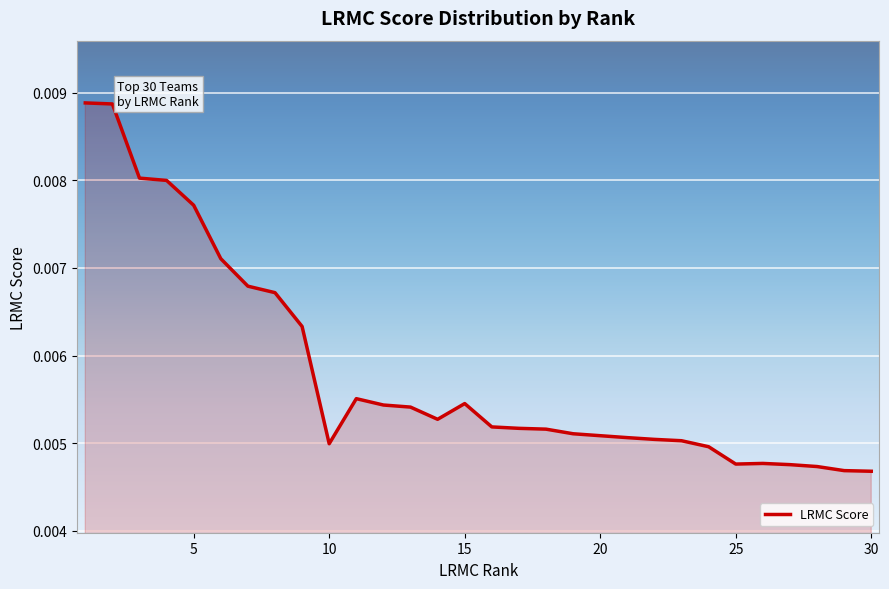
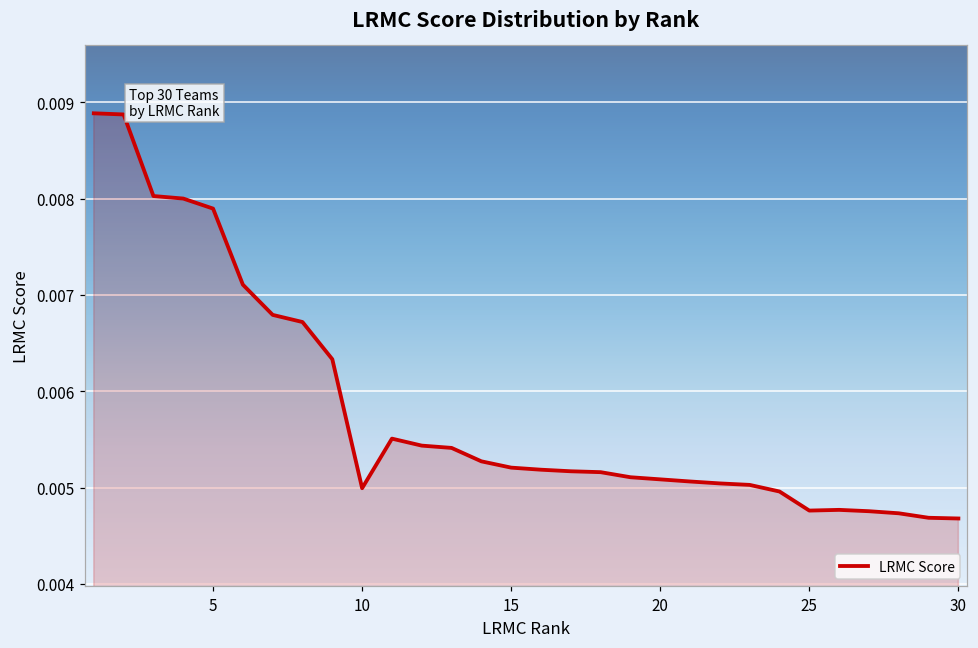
5: 0.0077 -> 0.0079
15: 0.0055 -> 0.0052
